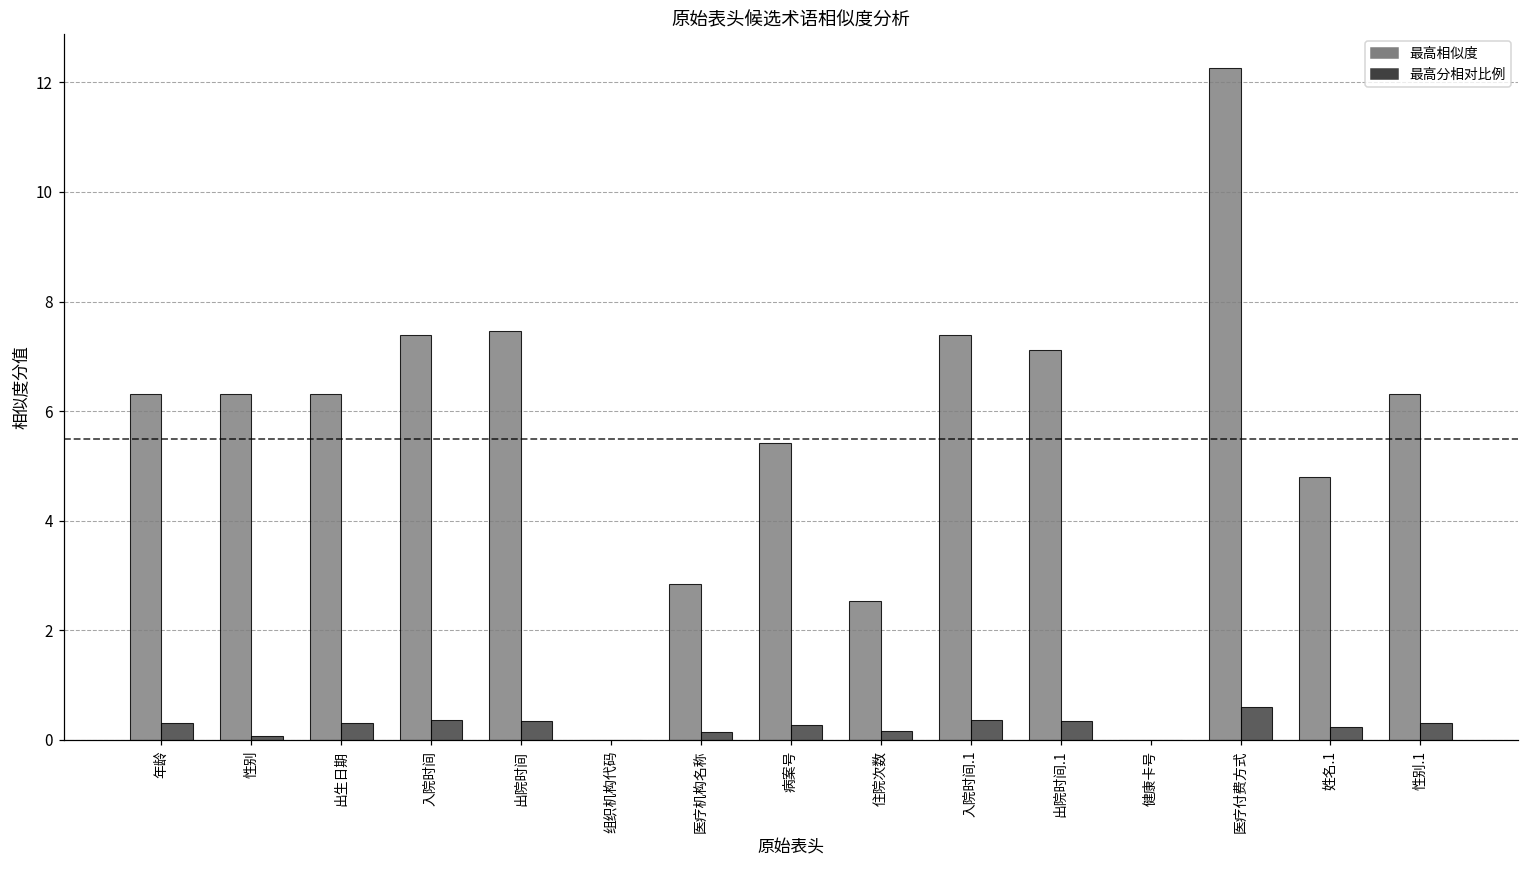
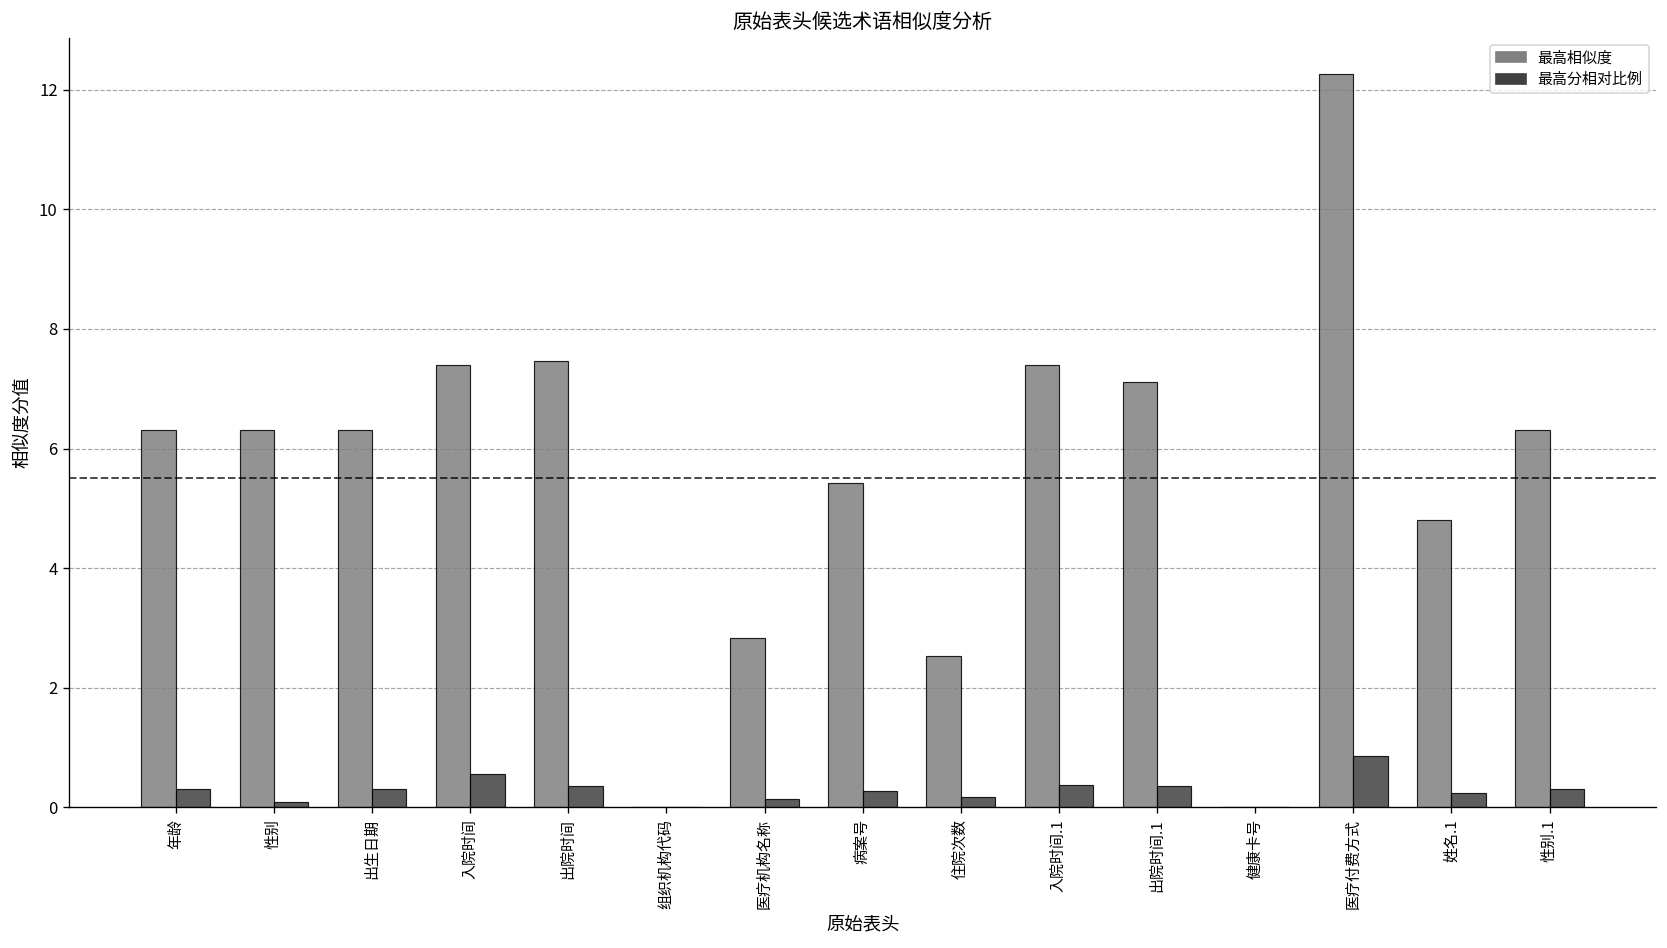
最高分相对比例, 入院时间: 0.4 -> 0.5
最高分相对比例, 医疗付费方式: 0.6 -> 0.9
